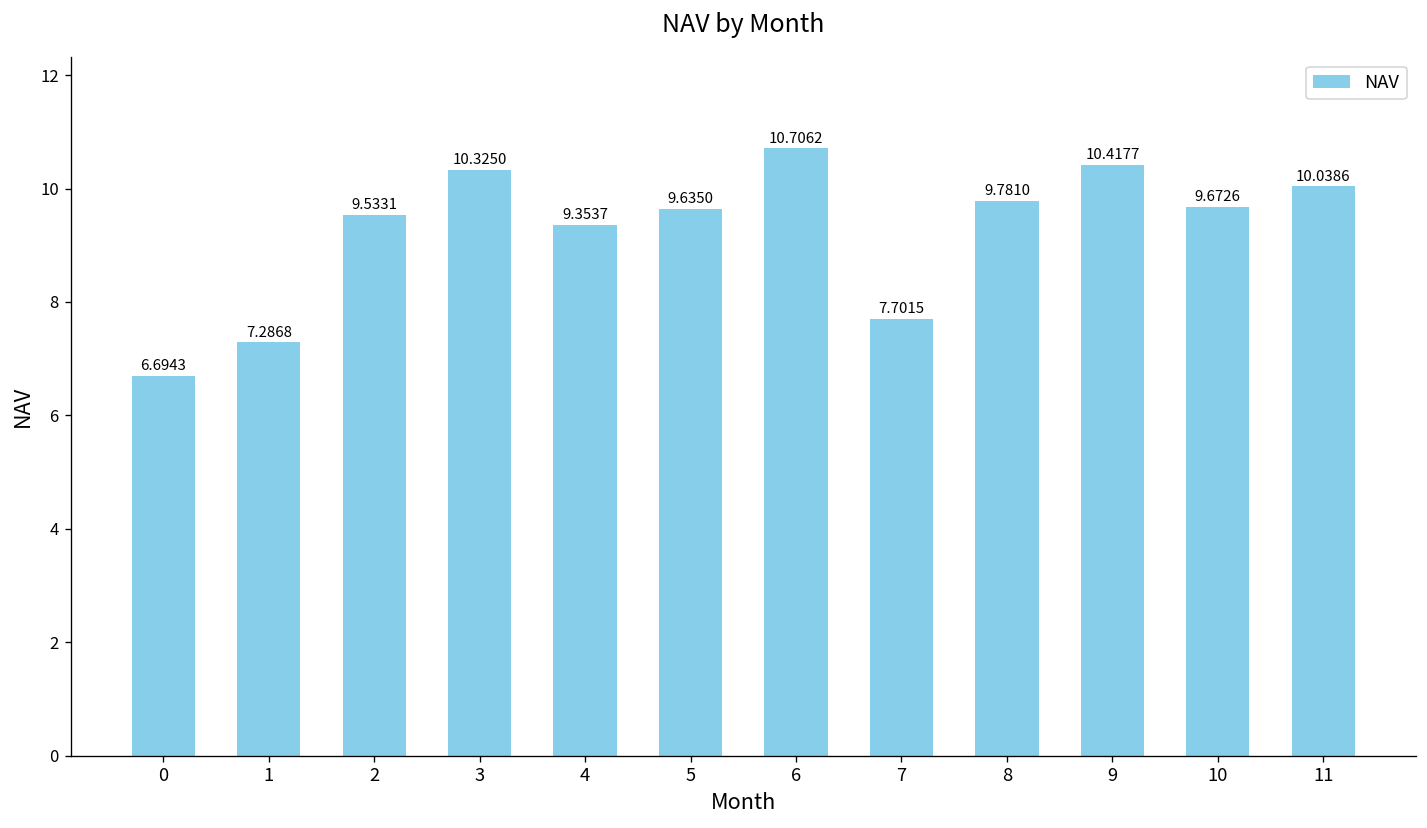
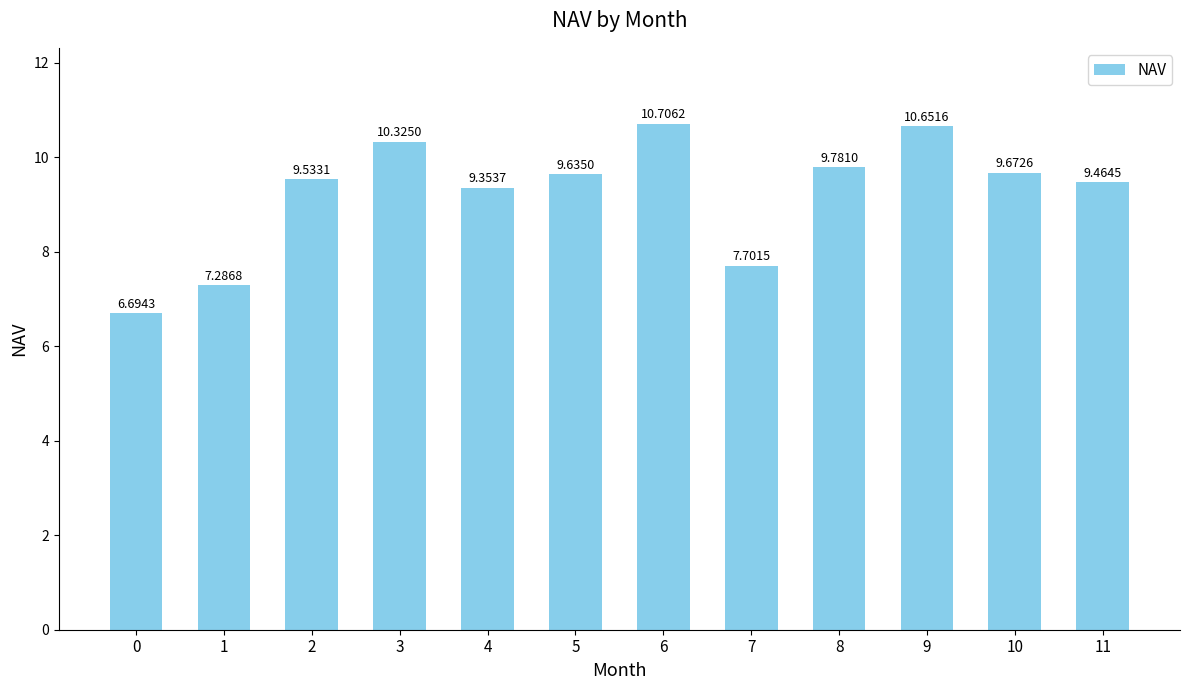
9: 10.4177 -> 10.6516
11: 10.0386 -> 9.4645
